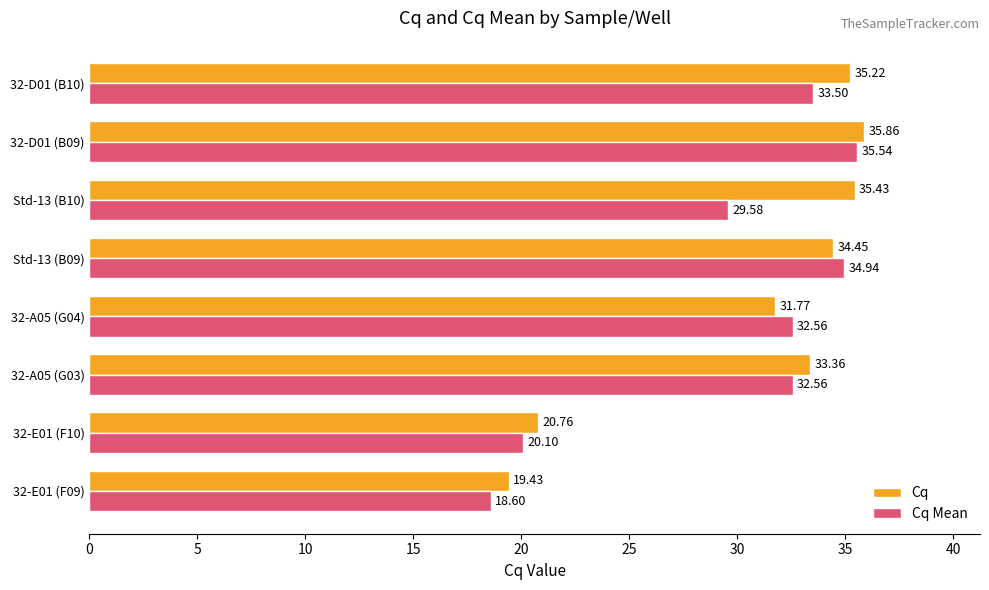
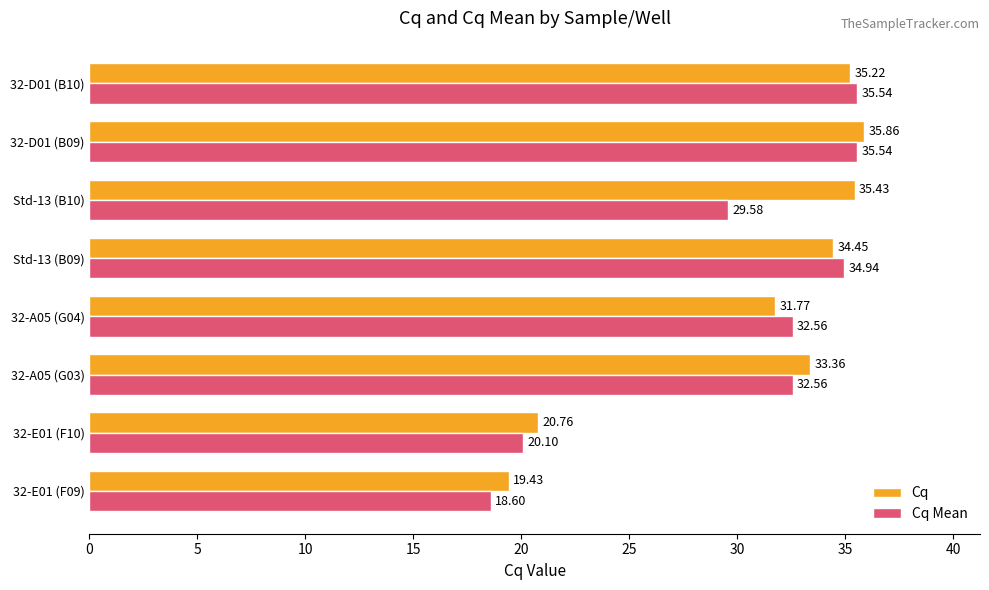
Cq Mean, 32-D01 (B10): 33.50 -> 35.54
